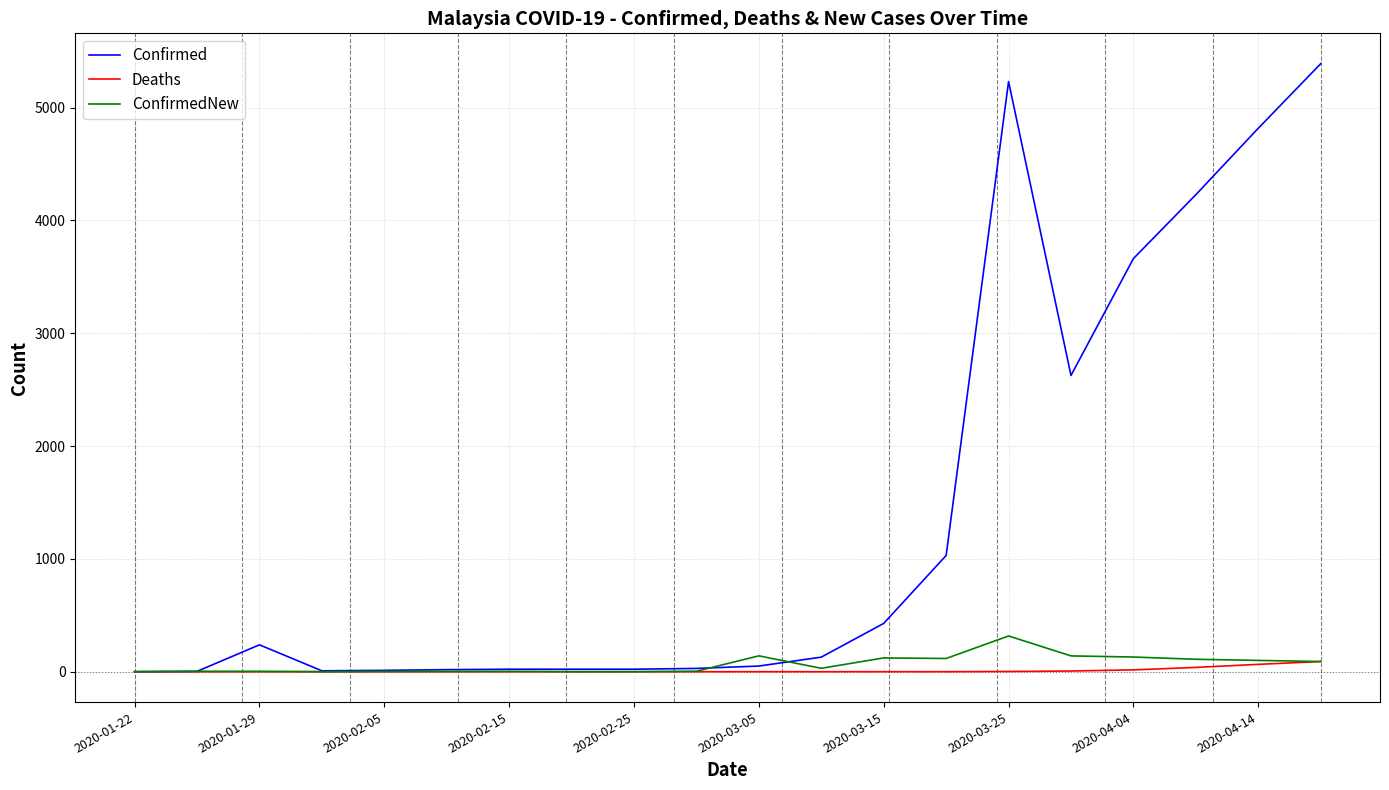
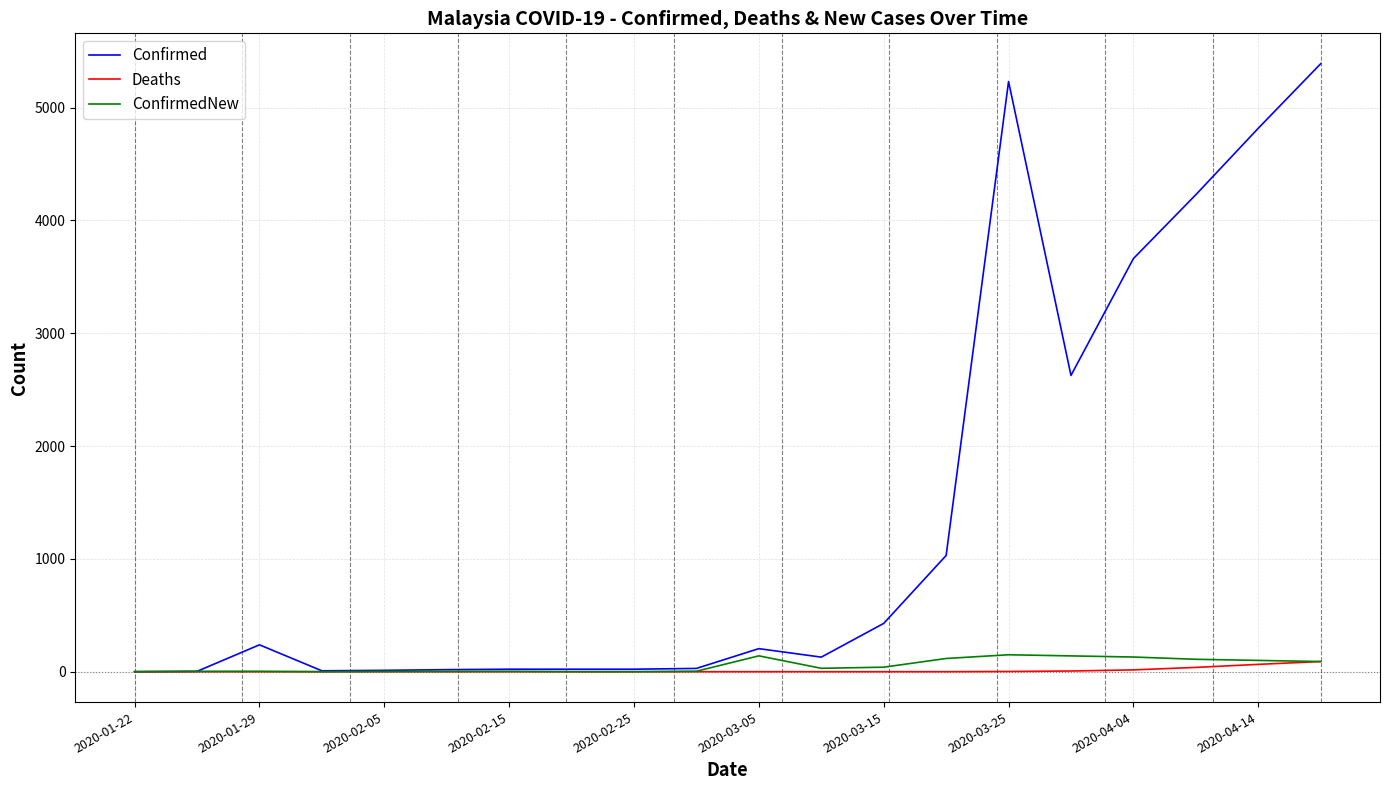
Confirmed, 2020-03-05: 50 -> 200
ConfirmedNew, 2020-03-15: 120 -> 40
ConfirmedNew, 2020-03-25: 320 -> 150
